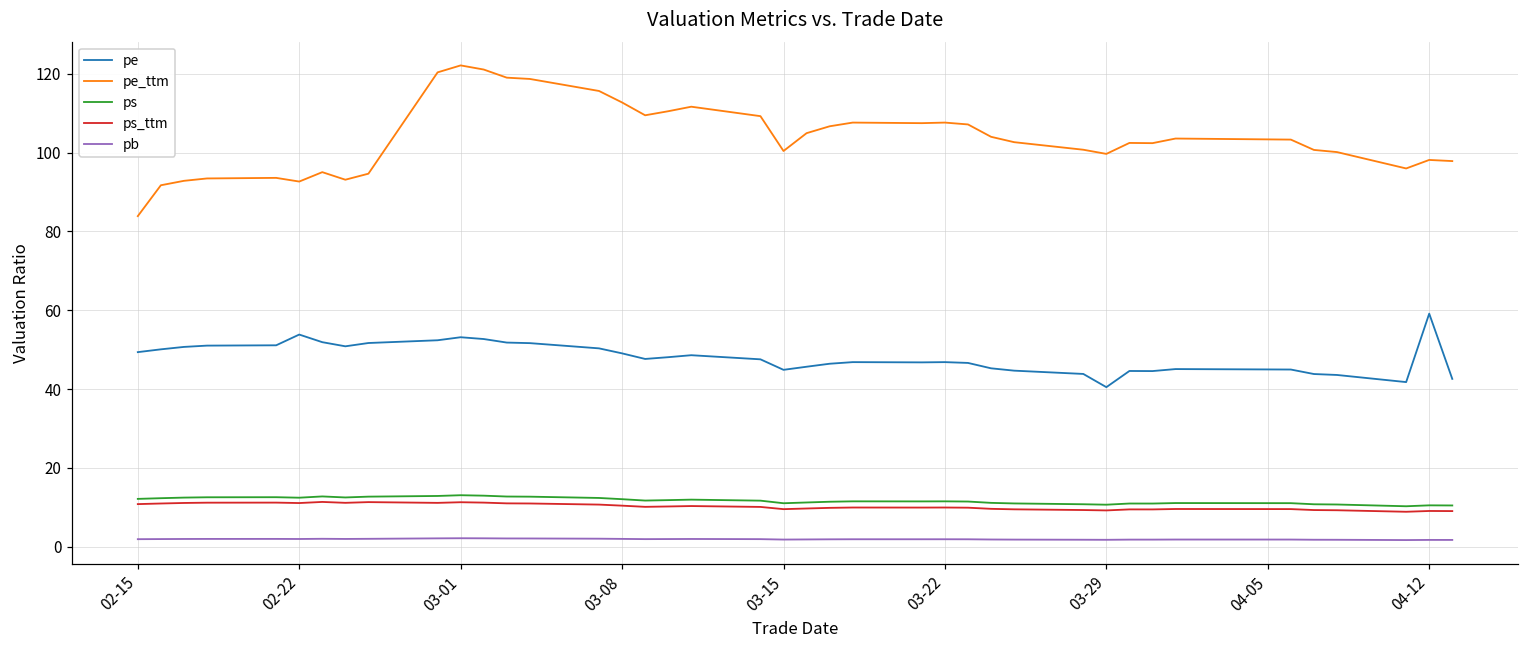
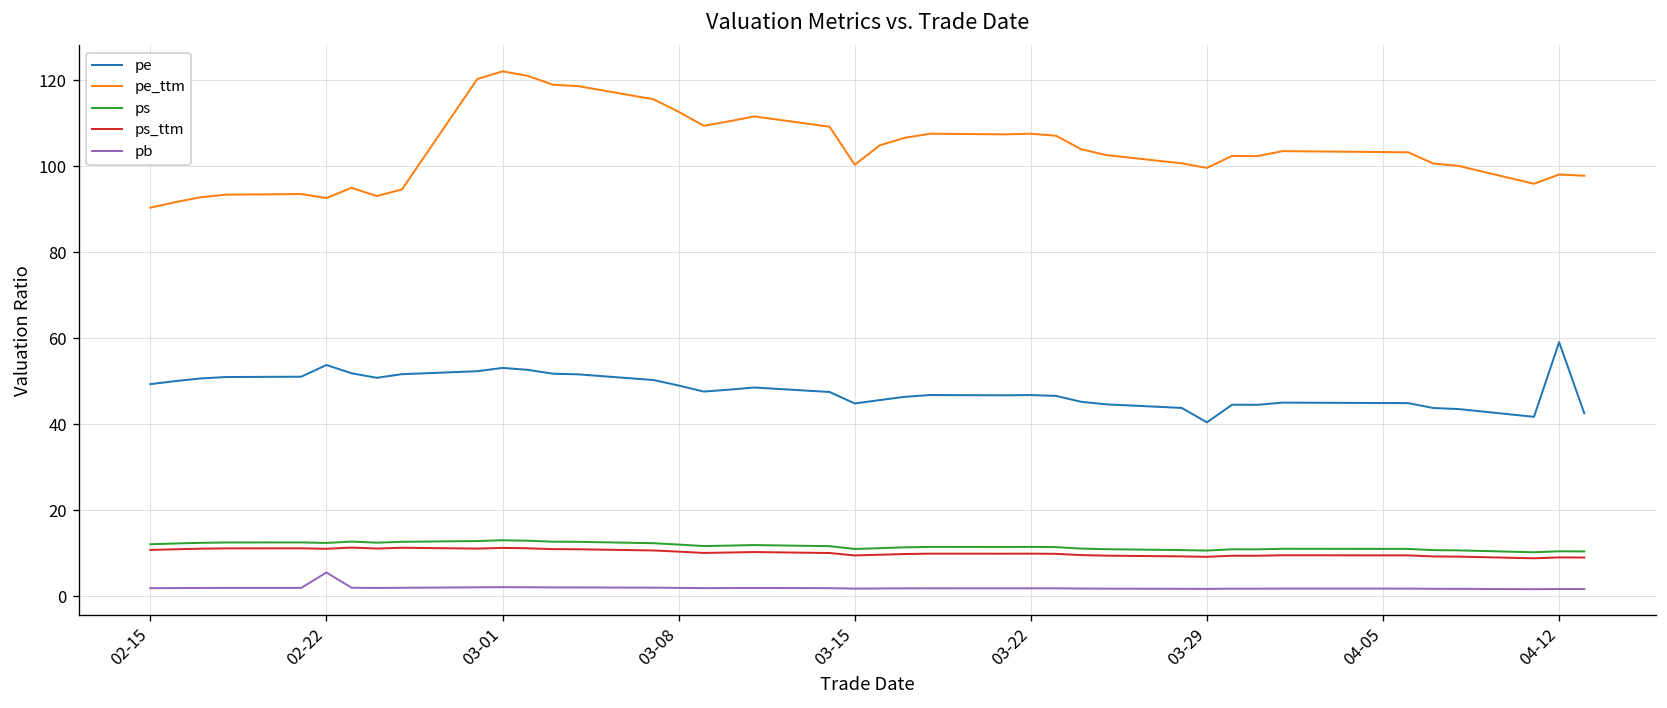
pe_ttm, 02-15: 84 -> 90
pb, 02-22: 2 -> 6
